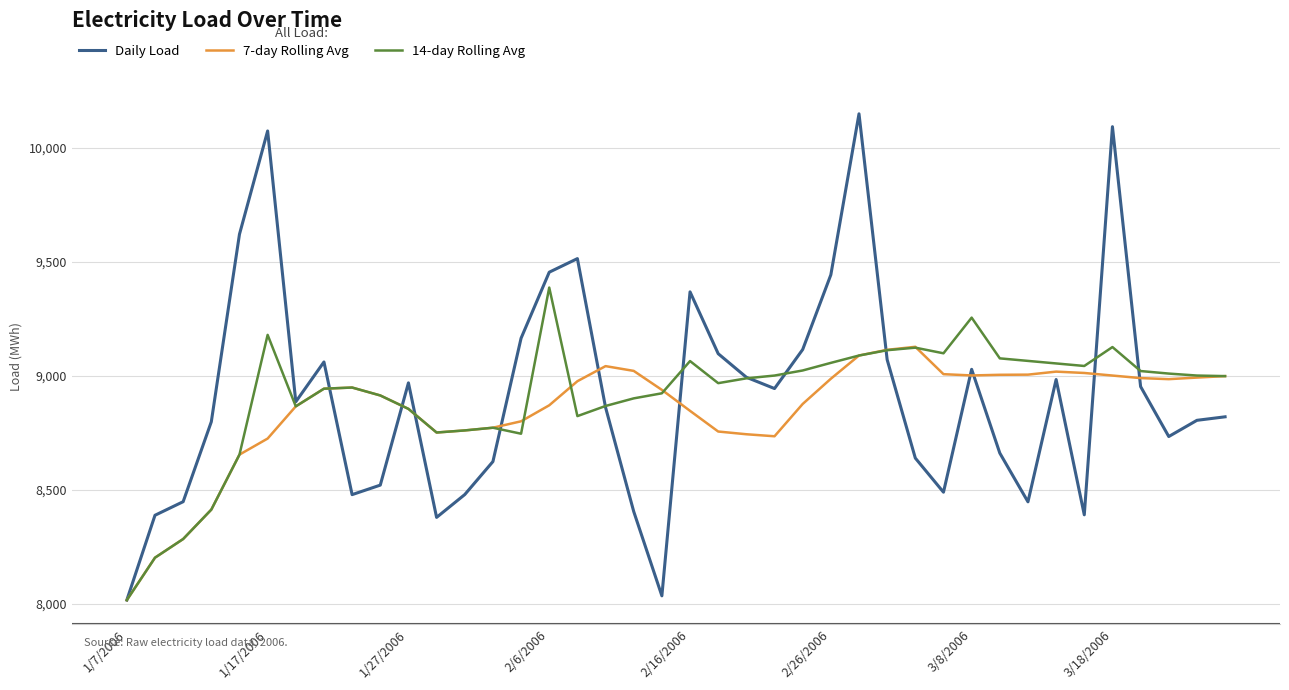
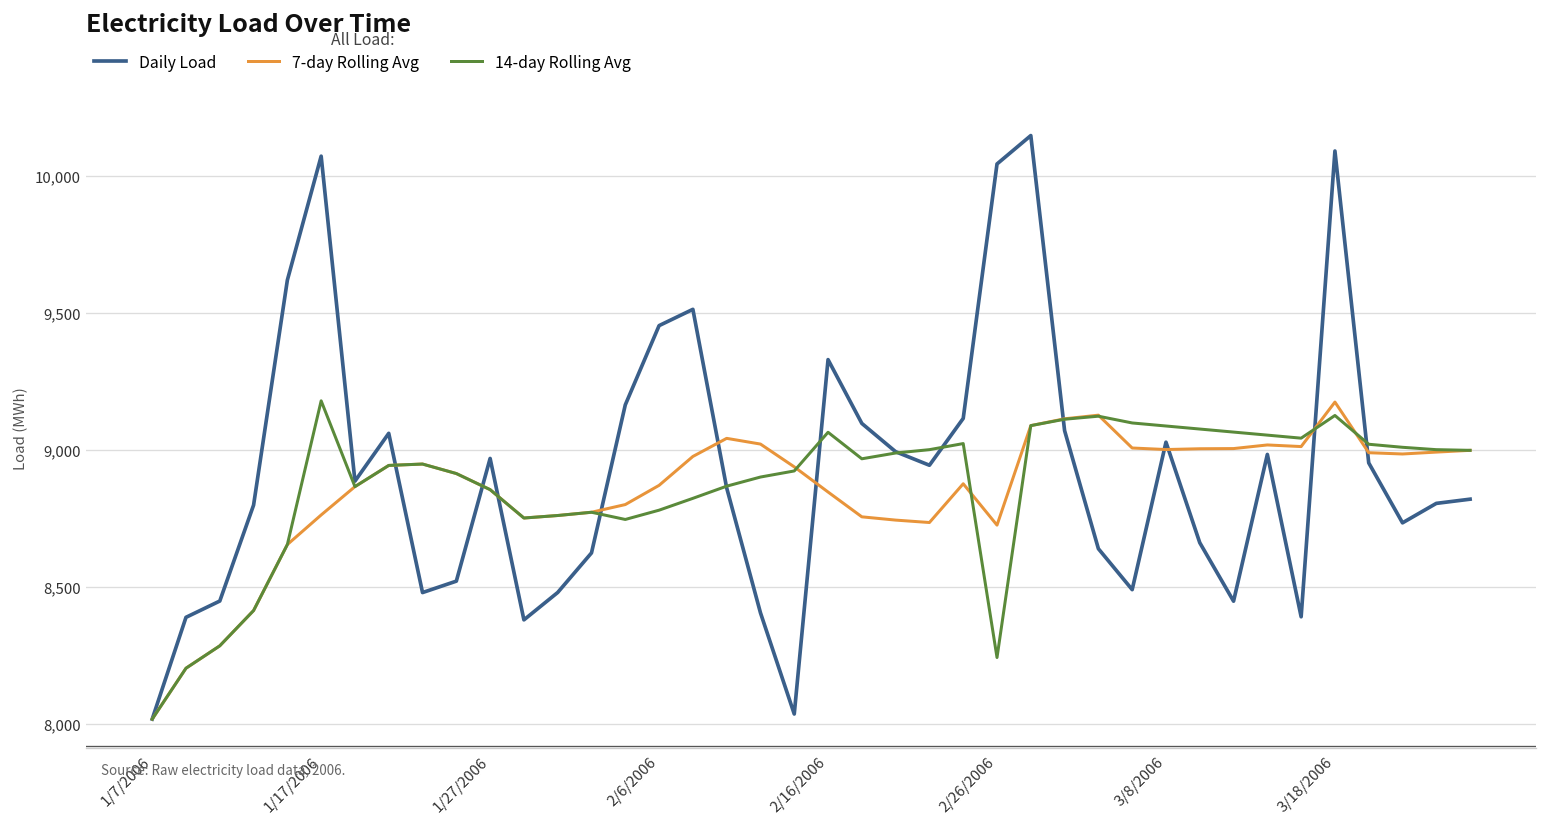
7-day Rolling Avg, 1/17/2006: 8,730 -> 8,760
14-day Rolling Avg, 2/6/2006: 9,390 -> 8,780
Daily Load, 2/16/2006: 9,370 -> 9,330
Daily Load, 2/26/2006: 9,440 -> 10,040
7-day Rolling Avg, 2/26/2006: 8,990 -> 8,730
14-day Rolling Avg, 2/26/2006: 9,060 -> 8,240
14-day Rolling Avg, 3/8/2006: 9,260 -> 9,090
7-day Rolling Avg, 3/18/2006: 9,000 -> 9,180
